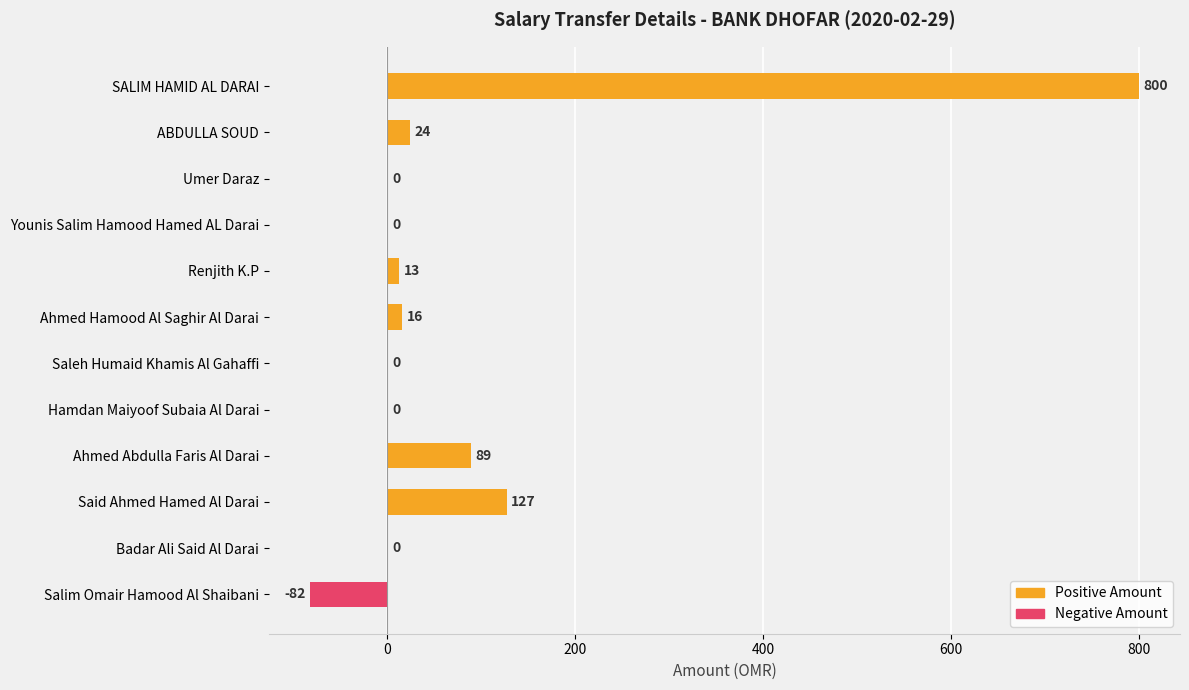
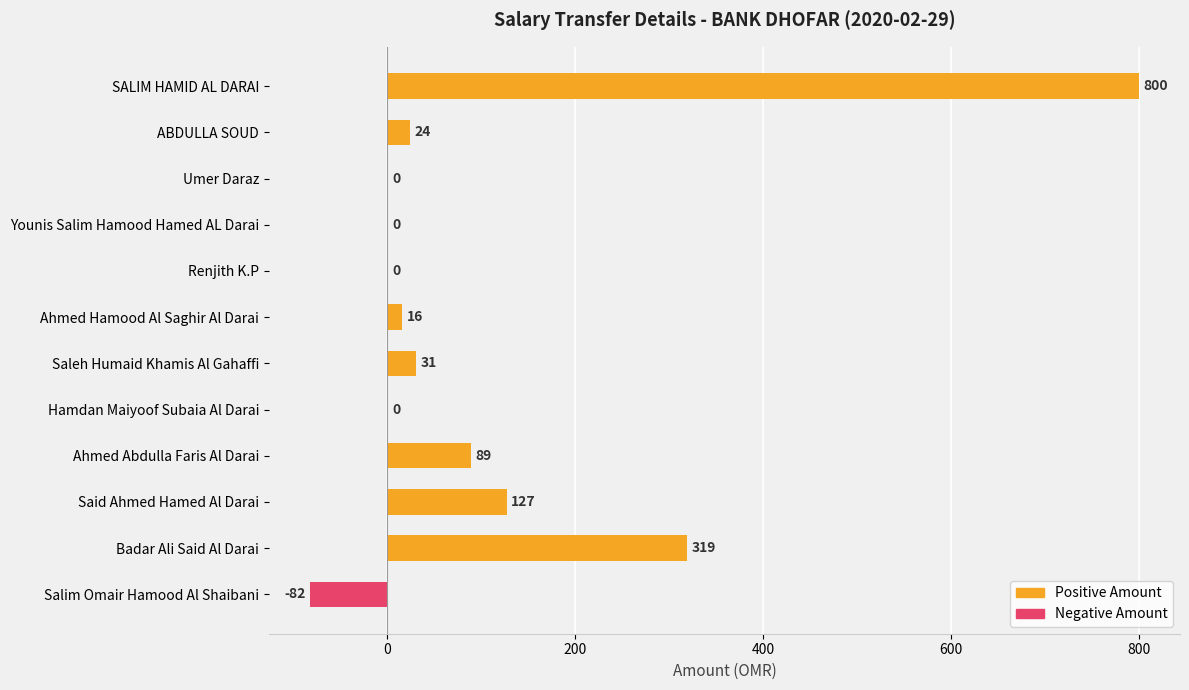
Renjith K.P: 13 -> 0
Saleh Humaid Khamis Al Gahaffi: 0 -> 31
Badar Ali Said Al Darai: 0 -> 319
